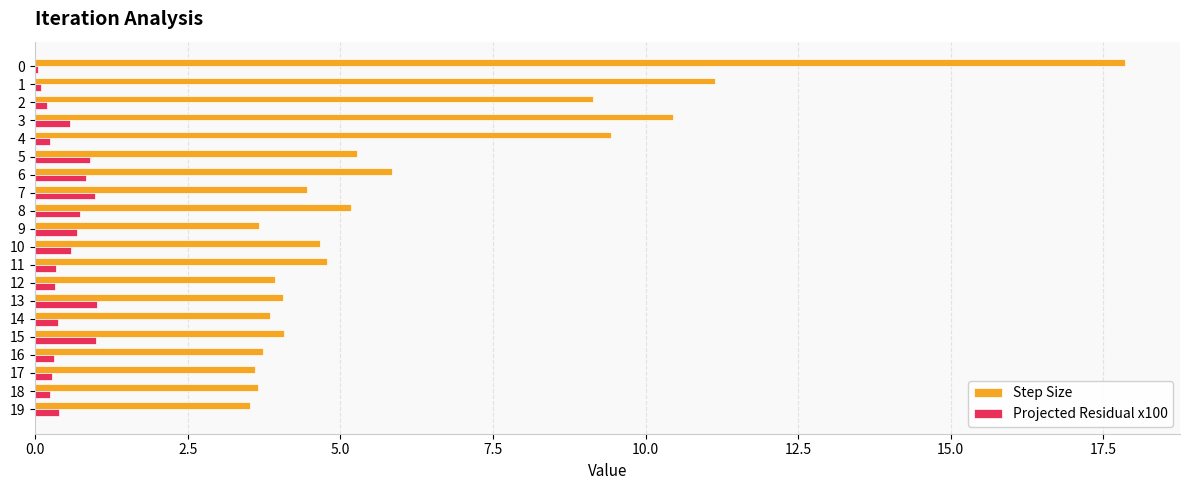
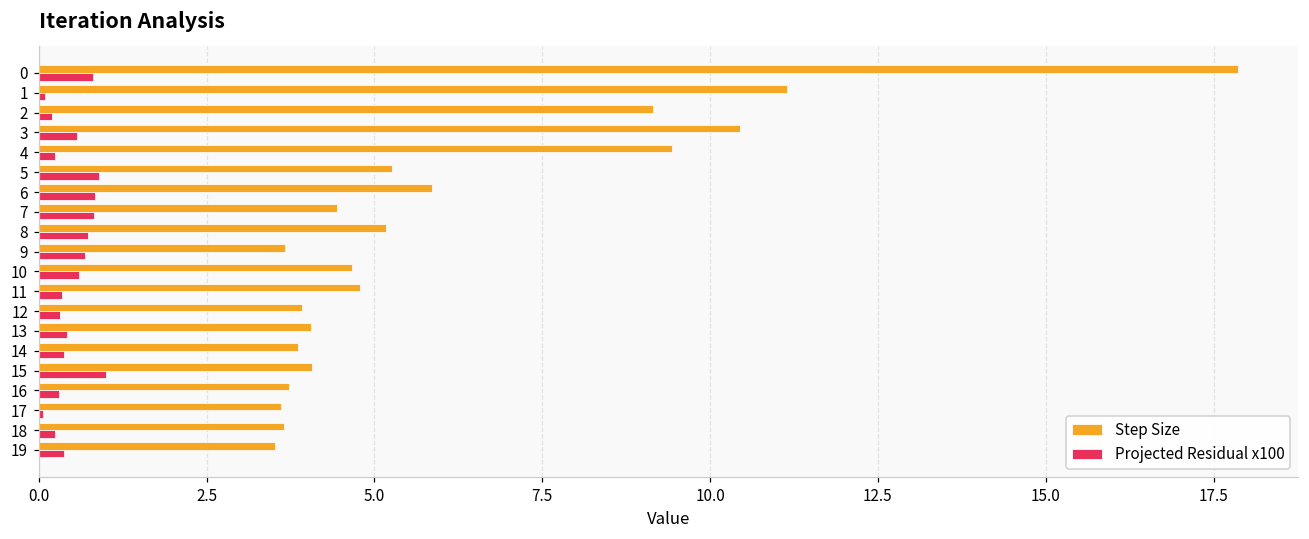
Projected Residual x100, 0: 0.0 -> 0.8
Projected Residual x100, 7: 1.0 -> 0.8
Projected Residual x100, 13: 1.0 -> 0.4
Projected Residual x100, 17: 0.3 -> 0.1
